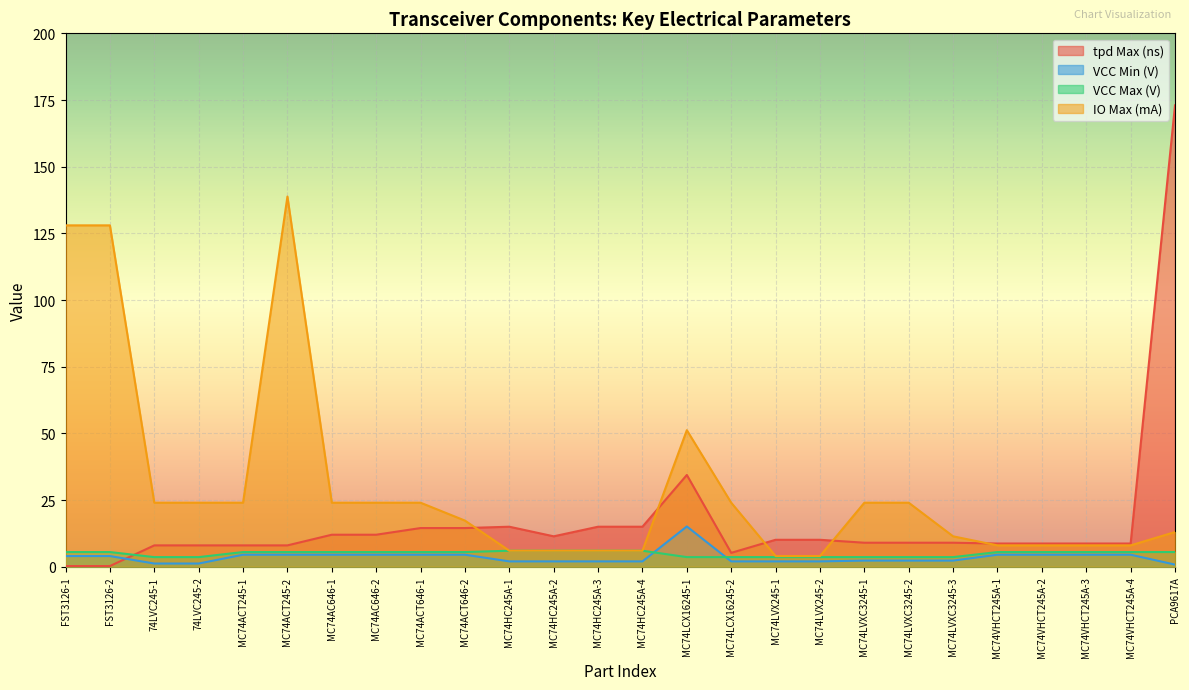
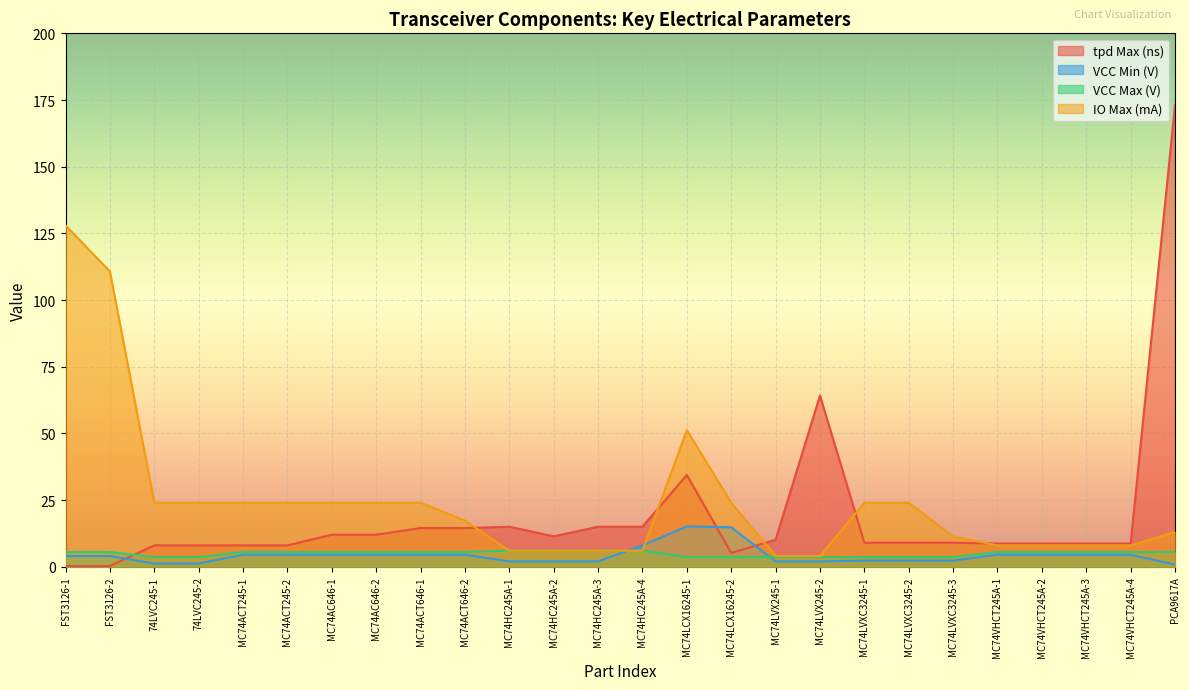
IO Max (mA), FST3126-2: 128 -> 111
IO Max (mA), MC74ACT245-2: 139 -> 24
VCC Min (V), MC74HC245A-4: 2 -> 8
VCC Min (V), MC74LCX16245-2: 2 -> 15
tpd Max (ns), MC74LVX245-2: 10 -> 64
